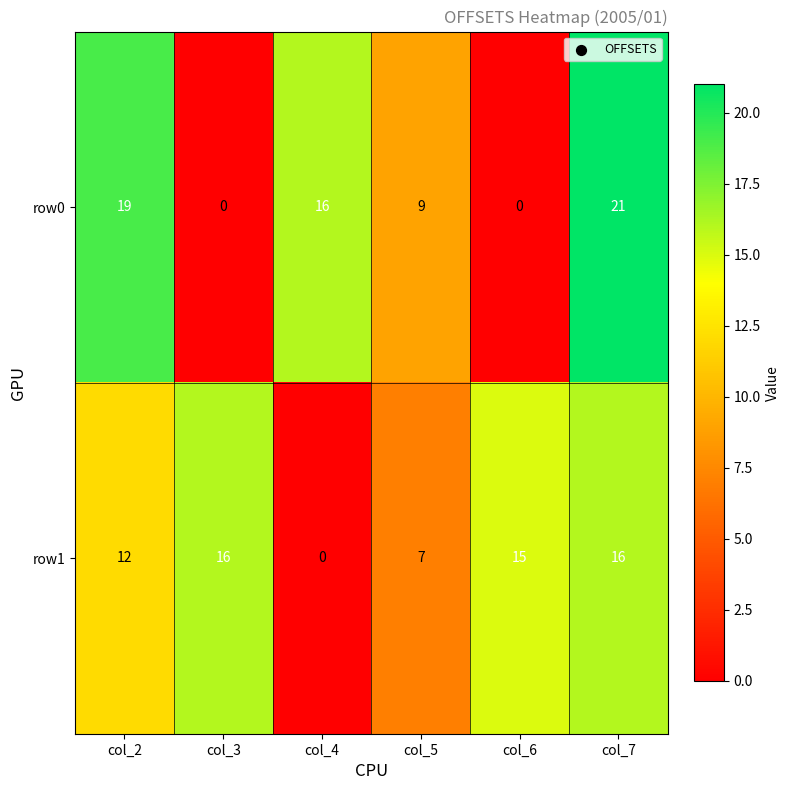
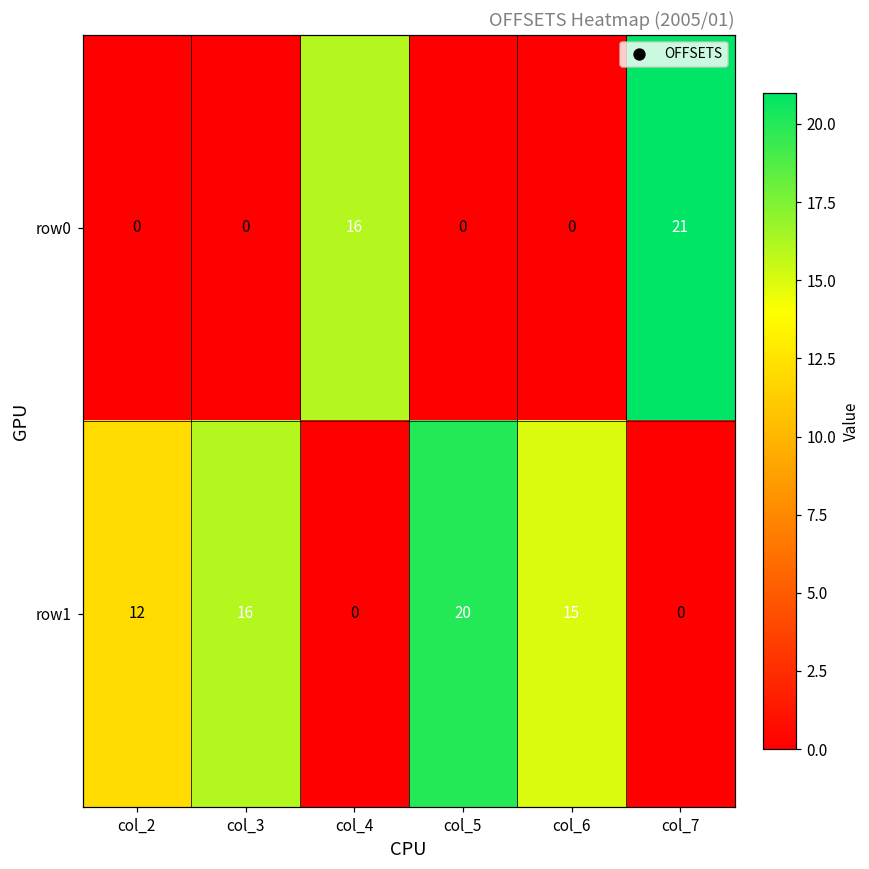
row0, col_2: 19 -> 0
row0, col_5: 9 -> 0
row1, col_5: 7 -> 20
row1, col_7: 16 -> 0
